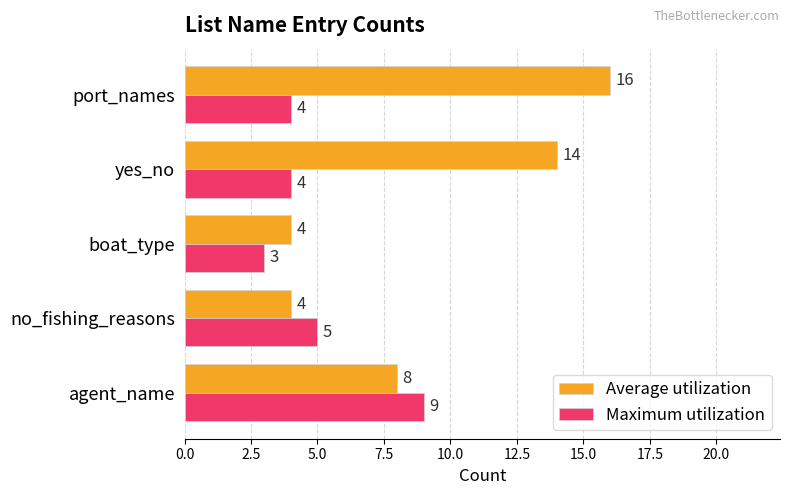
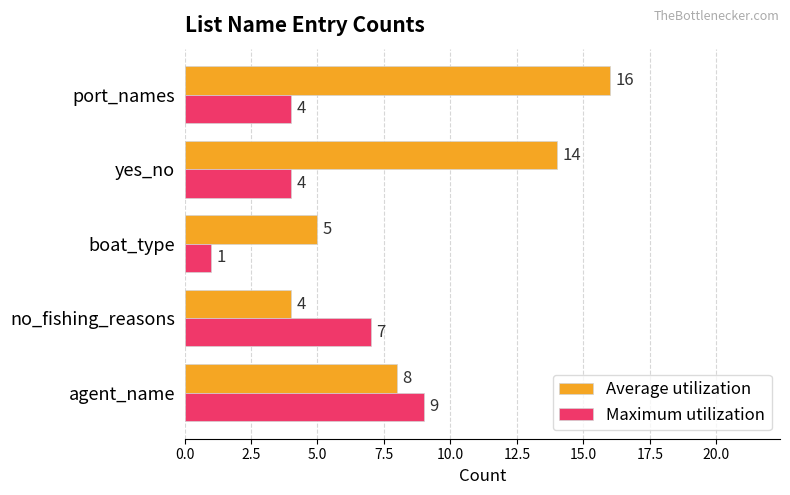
Average utilization, boat_type: 4 -> 5
Maximum utilization, boat_type: 3 -> 1
Maximum utilization, no_fishing_reasons: 5 -> 7
